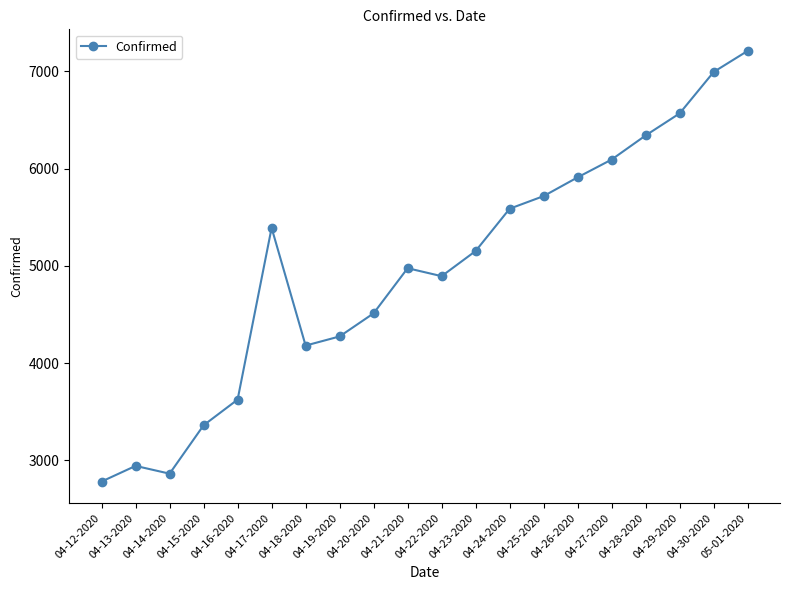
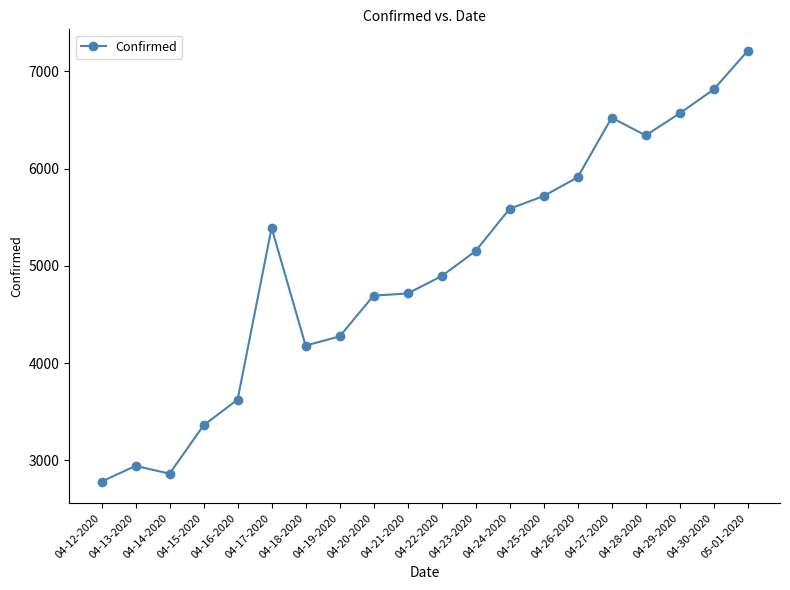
04-20-2020: 4500 -> 4700
04-21-2020: 5000 -> 4700
04-27-2020: 6100 -> 6500
04-30-2020: 7000 -> 6800
